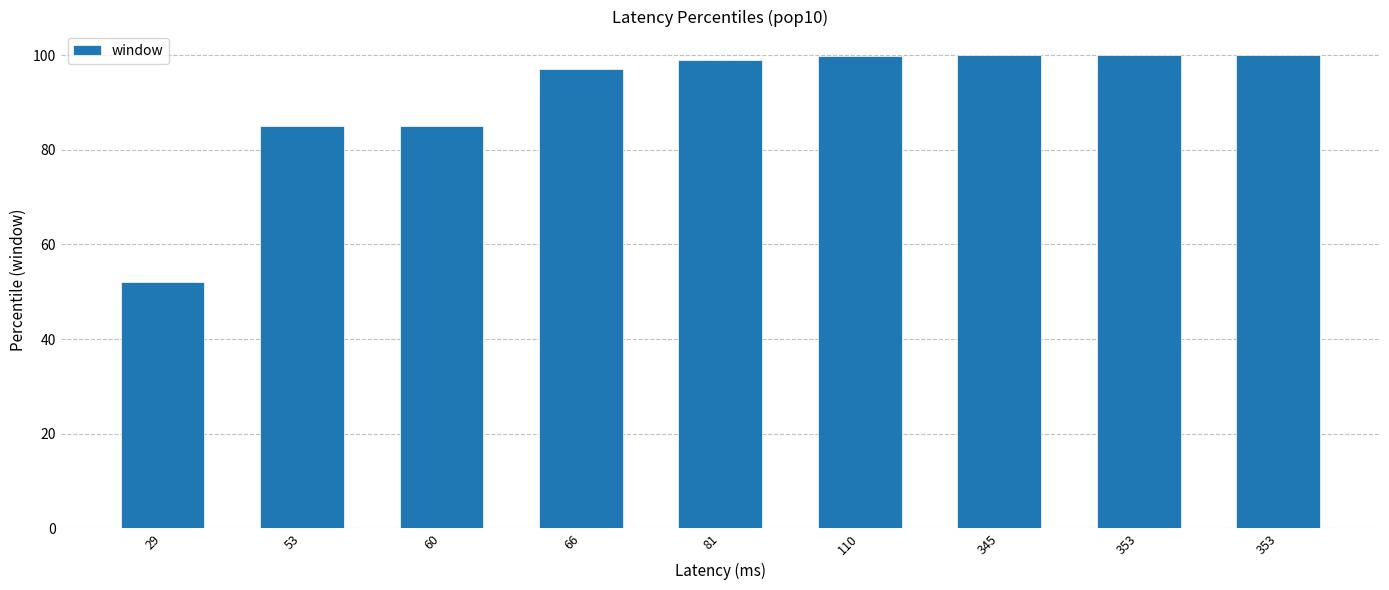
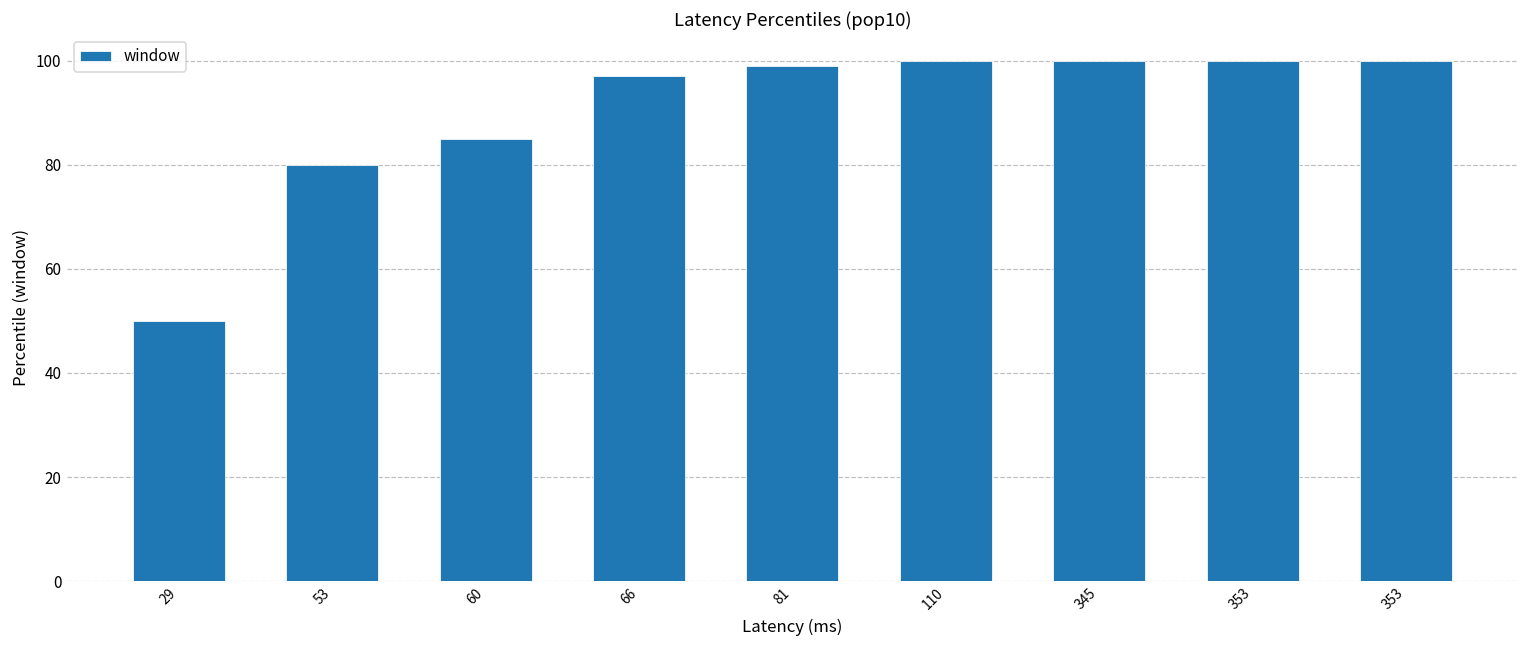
29: 52 -> 50
53: 85 -> 80
